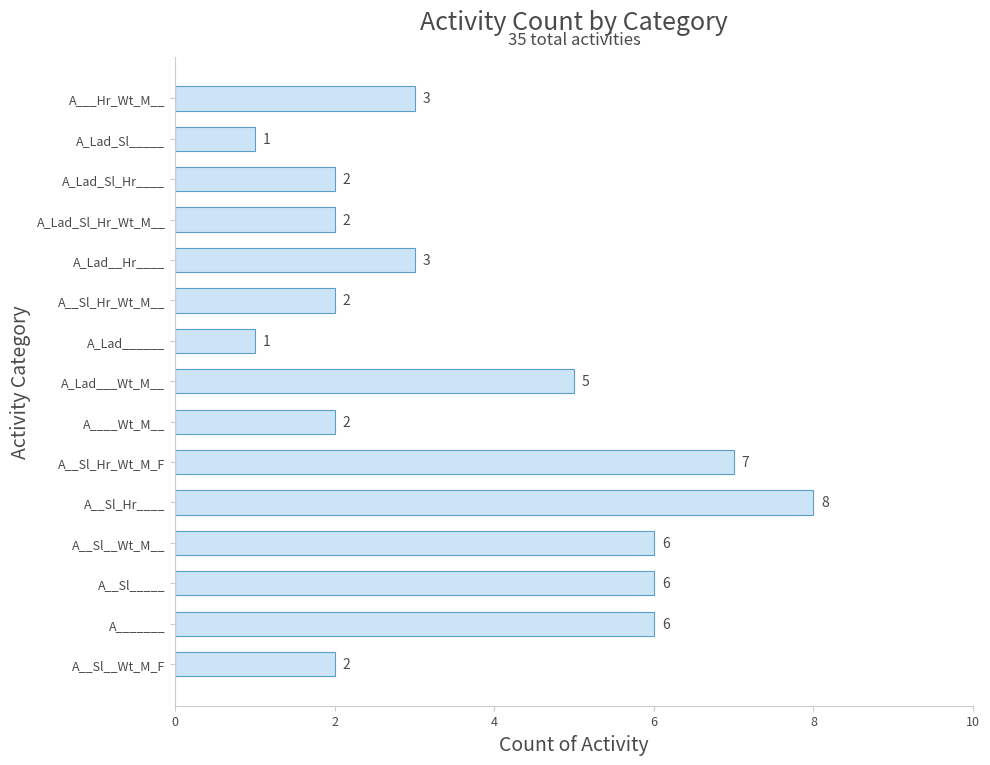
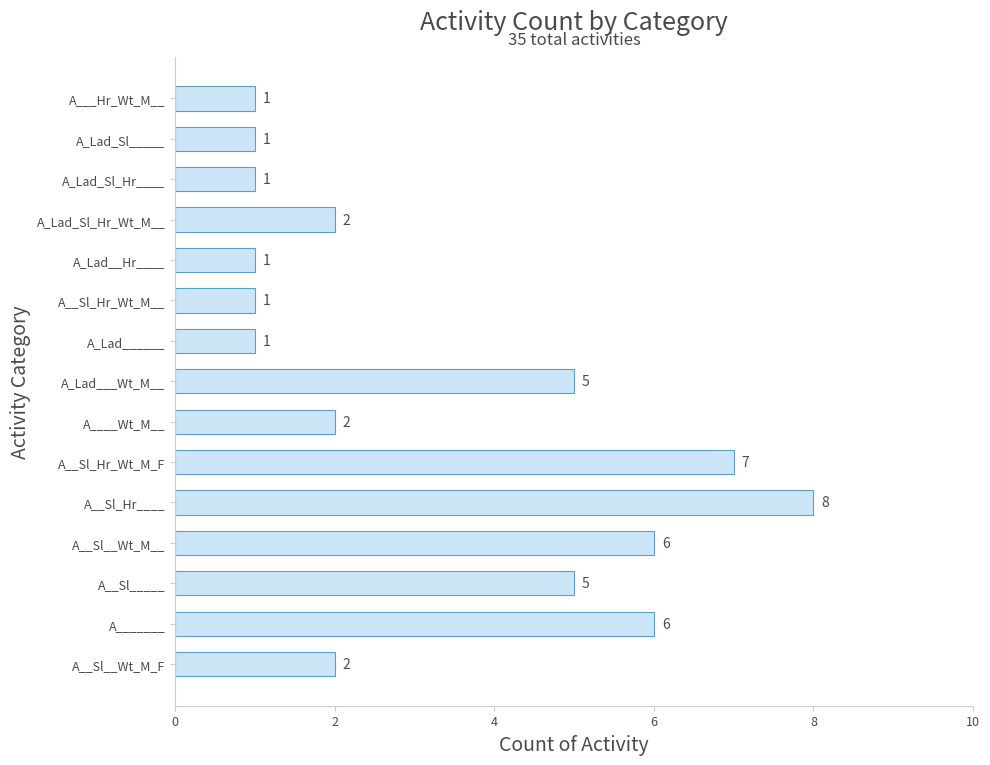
A___Hr_Wt_M__: 3 -> 1
A_Lad_Sl_Hr____: 2 -> 1
A_Lad__Hr____: 3 -> 1
A__Sl_Hr_Wt_M__: 2 -> 1
A__Sl_____: 6 -> 5
